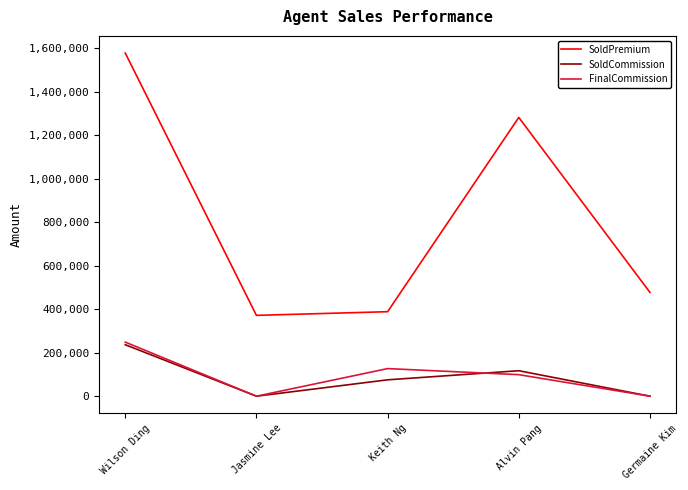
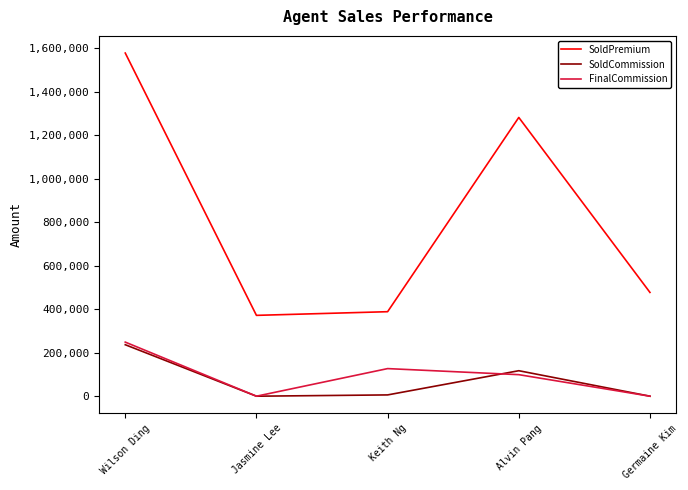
SoldCommission, Keith Ng: 80,000 -> 10,000
